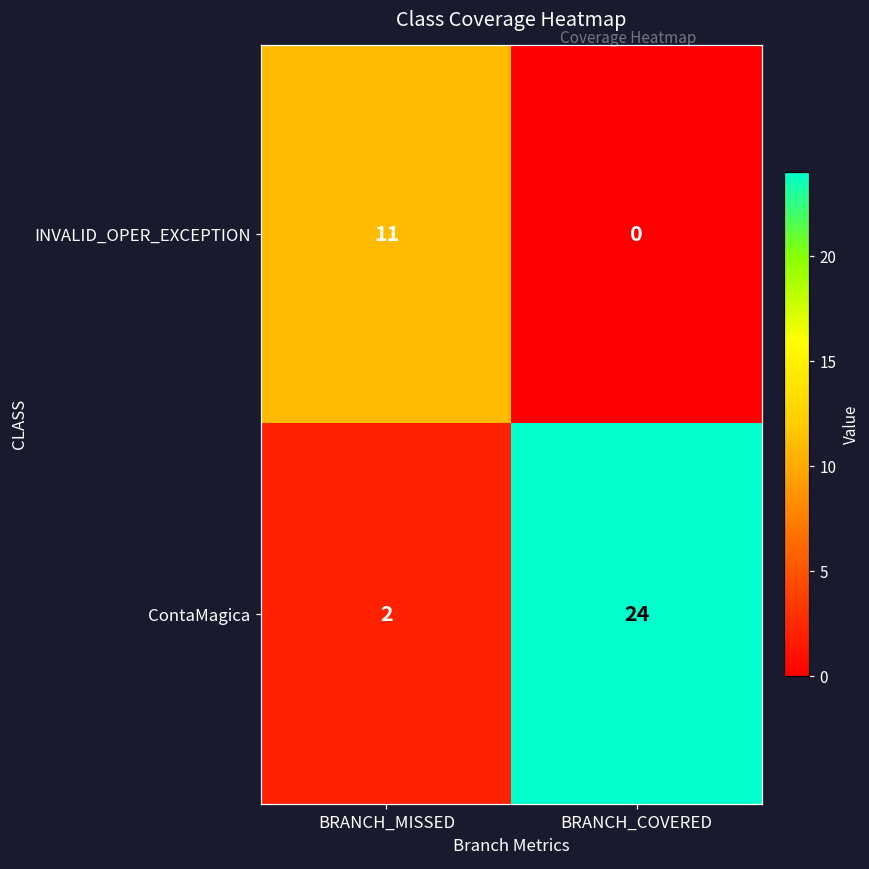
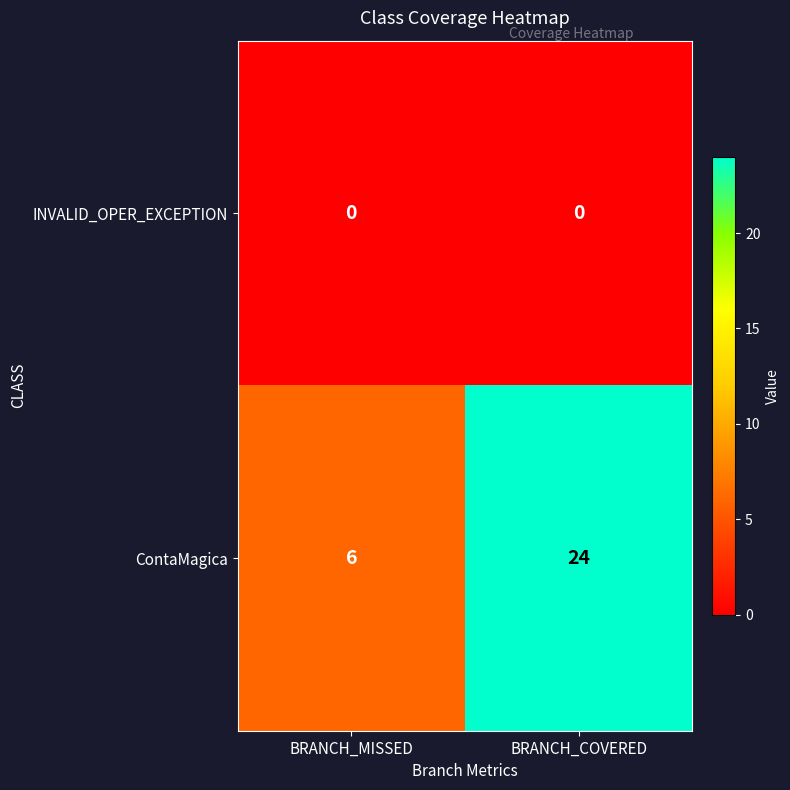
INVALID_OPER_EXCEPTION, BRANCH_MISSED: 11 -> 0
ContaMagica, BRANCH_MISSED: 2 -> 6
